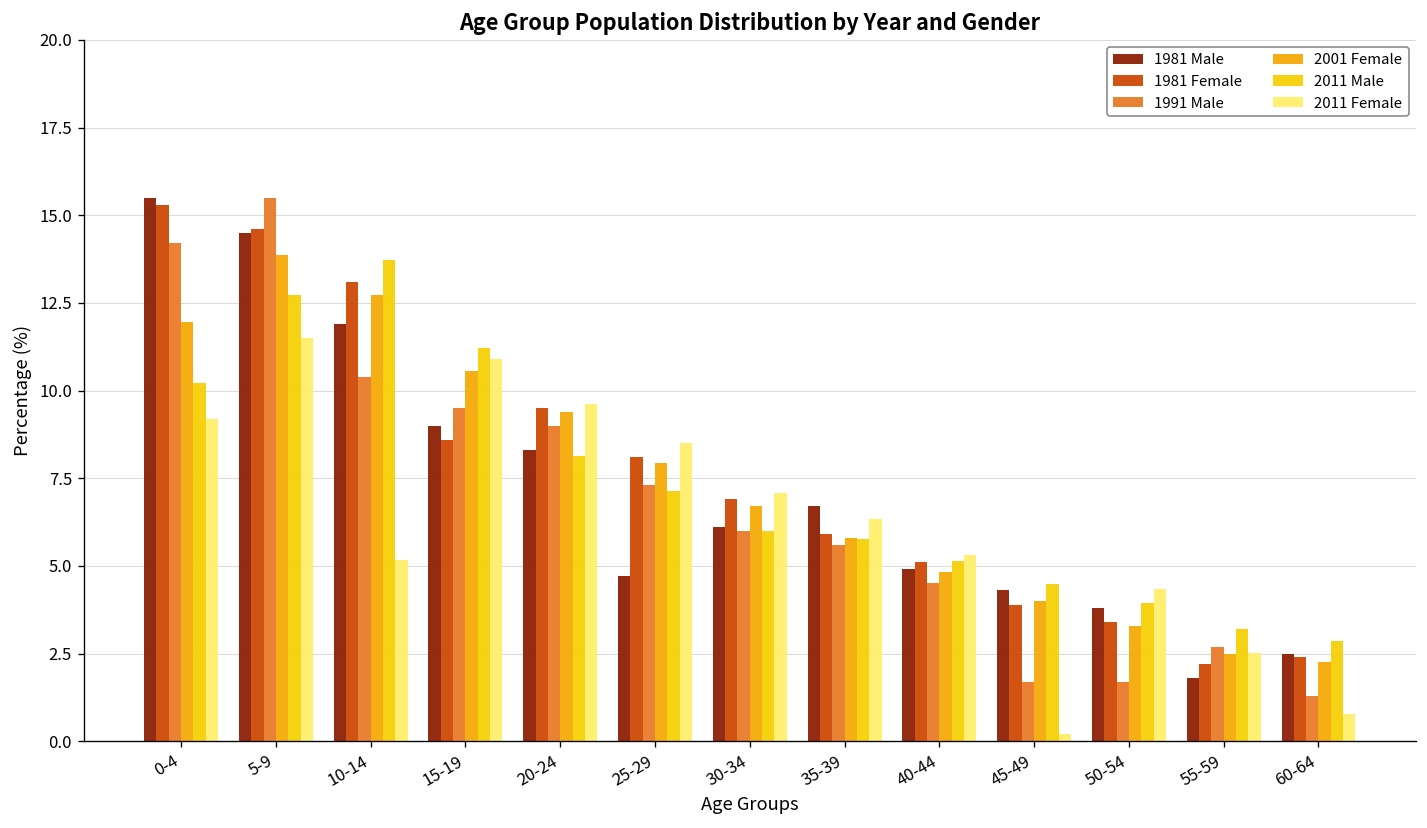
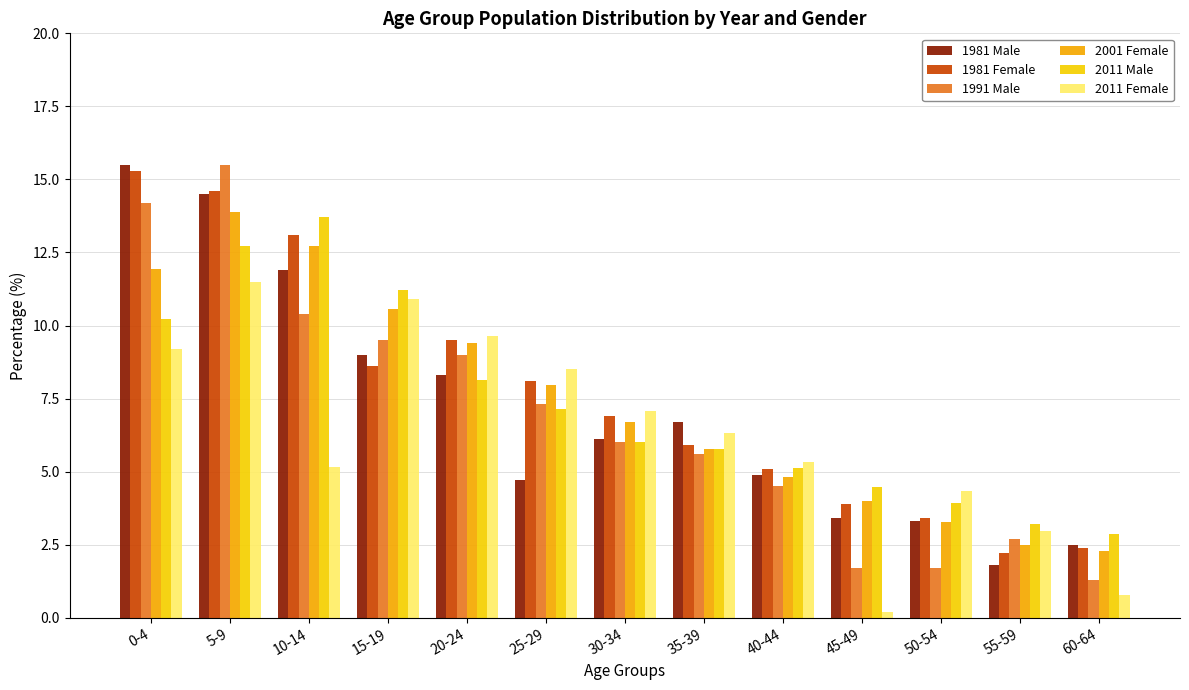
1981 Male, 45-49: 4.3 -> 3.4
1981 Male, 50-54: 3.8 -> 3.3
2011 Female, 55-59: 2.5 -> 3.0
